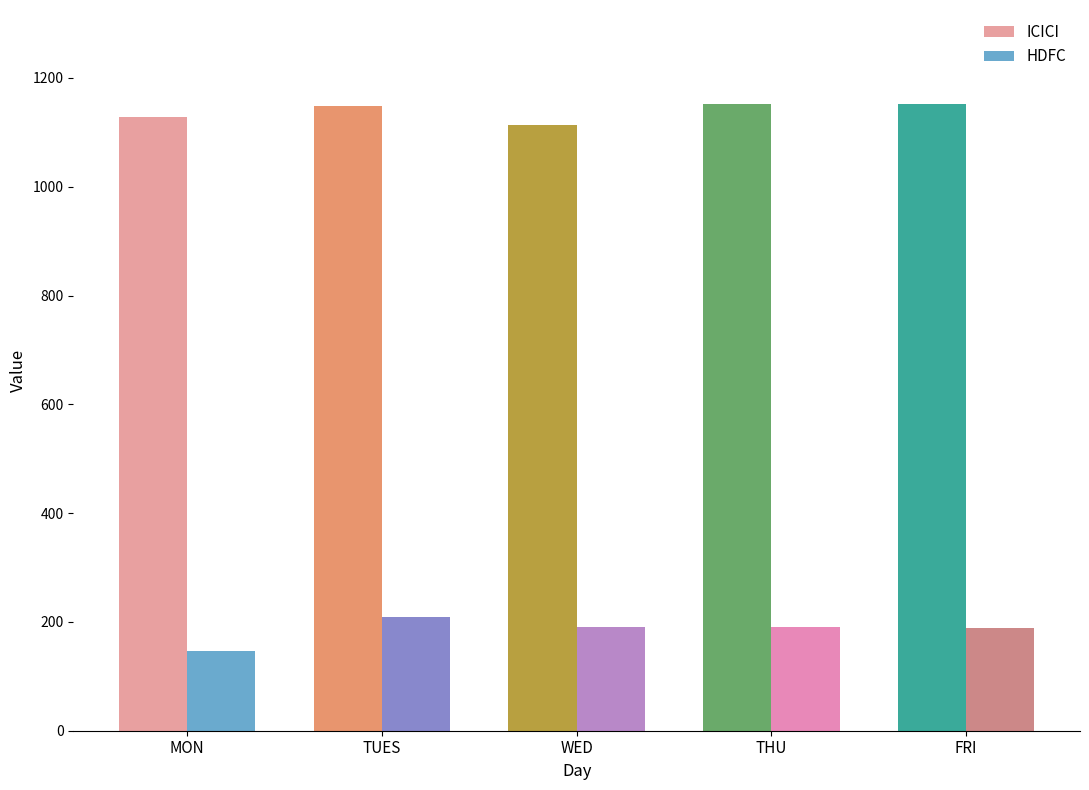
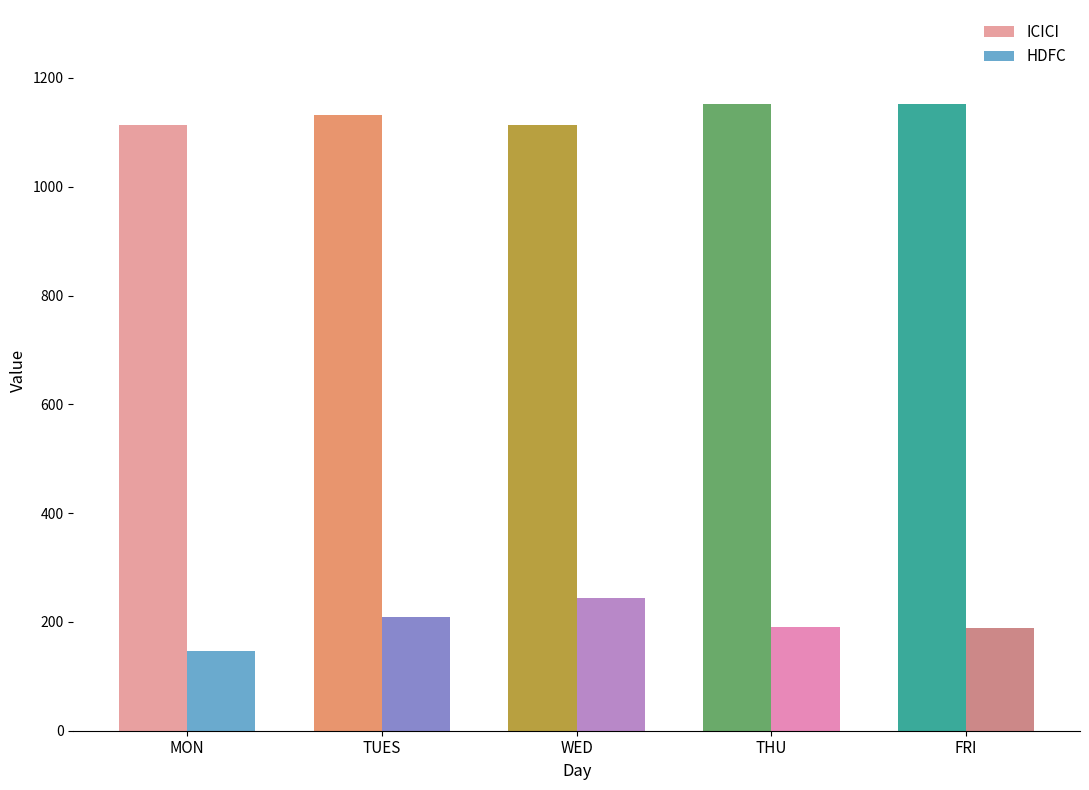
ICICI, MON: 1130 -> 1110
ICICI, TUES: 1150 -> 1130
HDFC, WED: 190 -> 240
